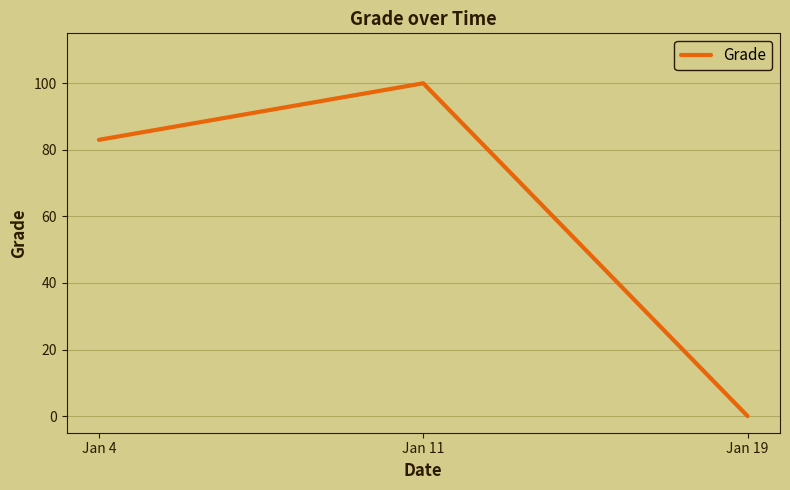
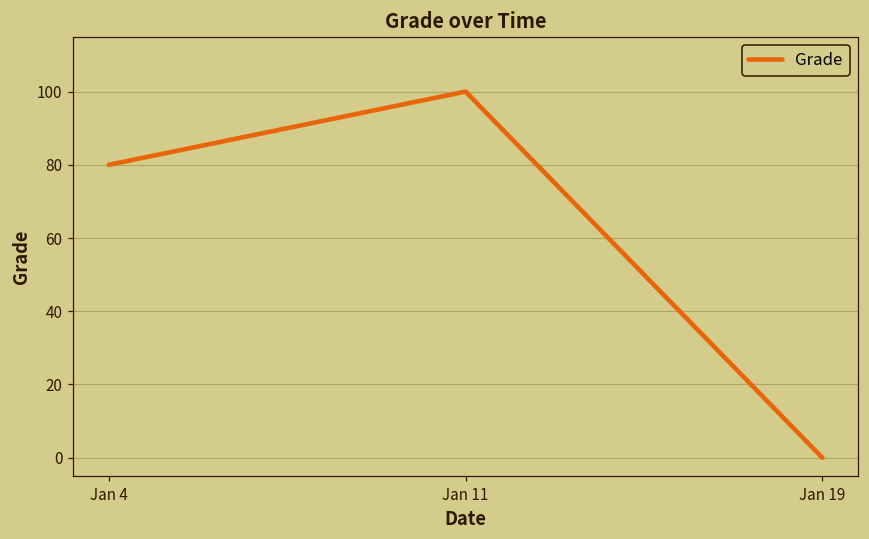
Jan 4: 83 -> 80
